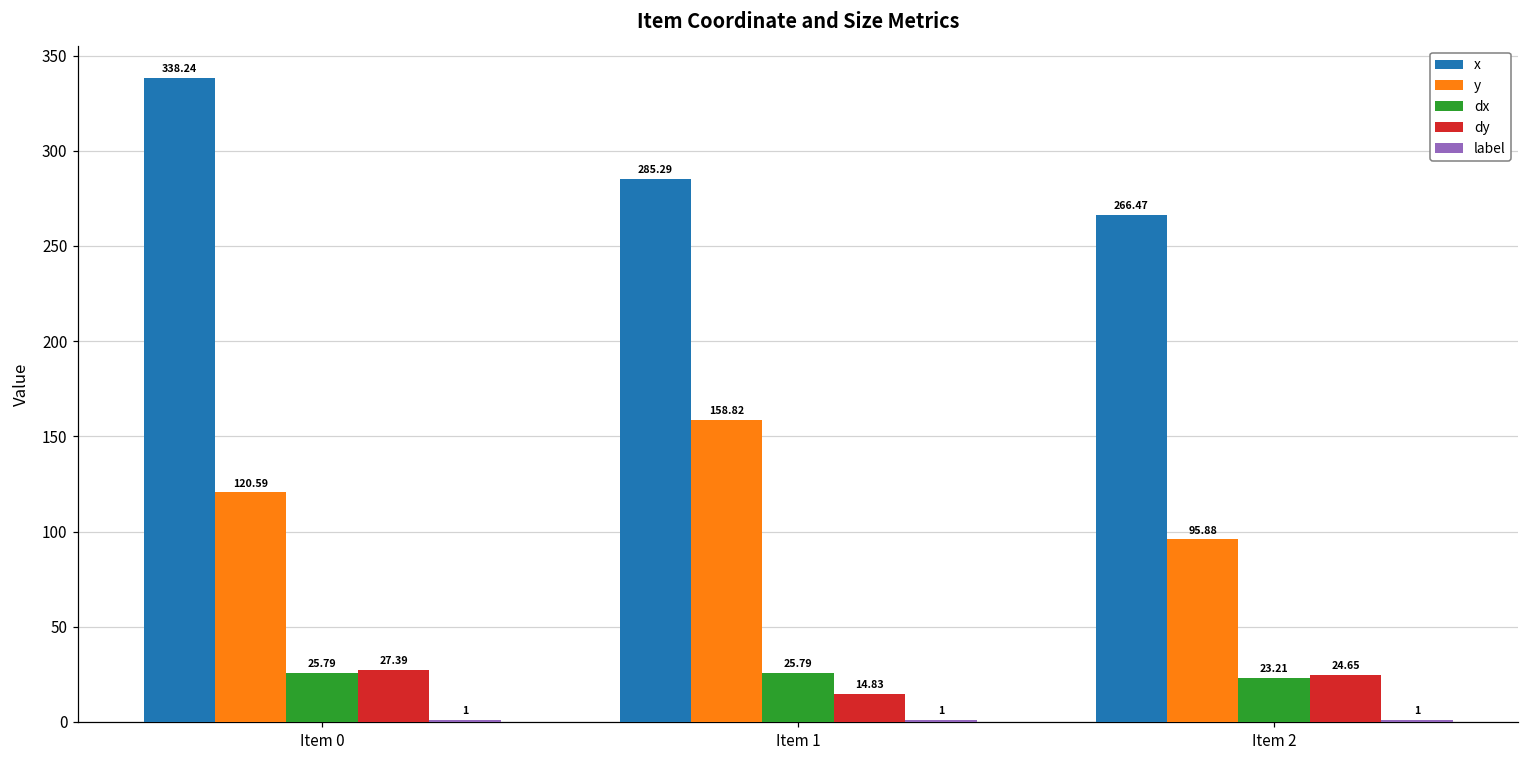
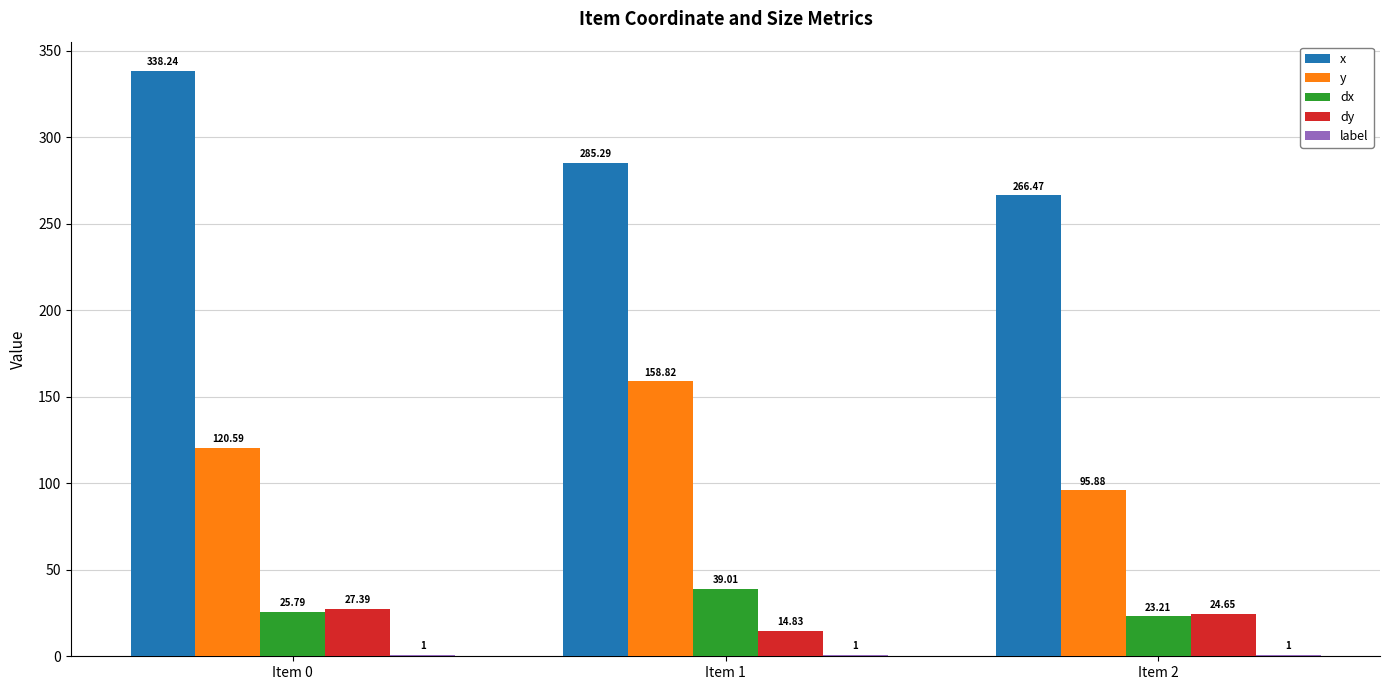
dx, Item 1: 25.79 -> 39.01
